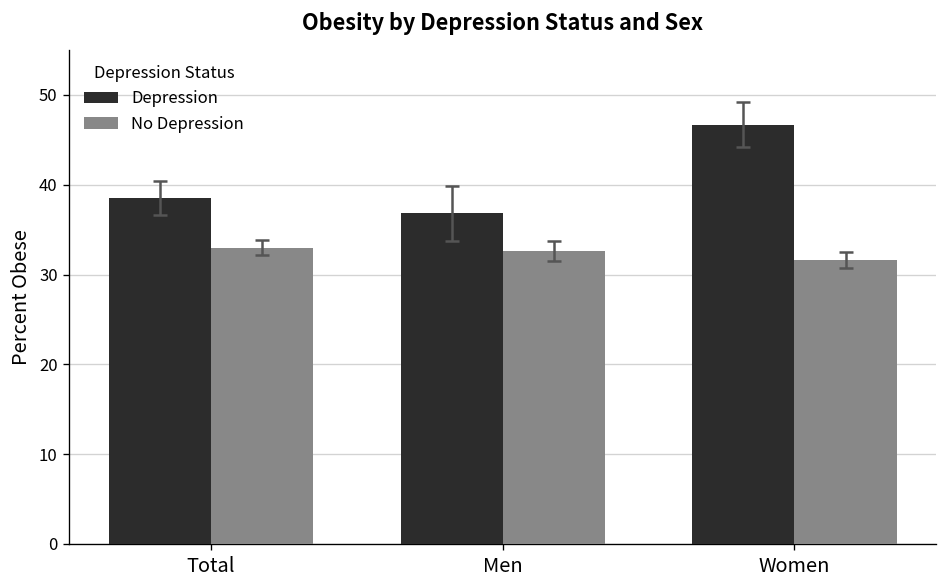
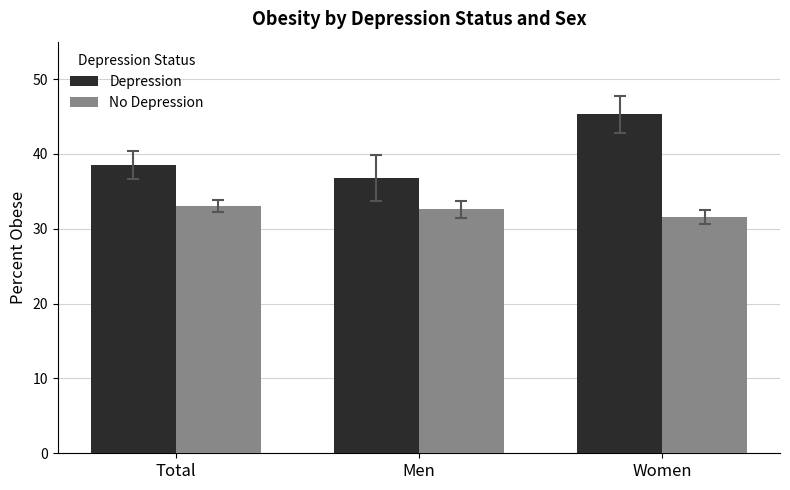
Depression, Women: 47 -> 45
